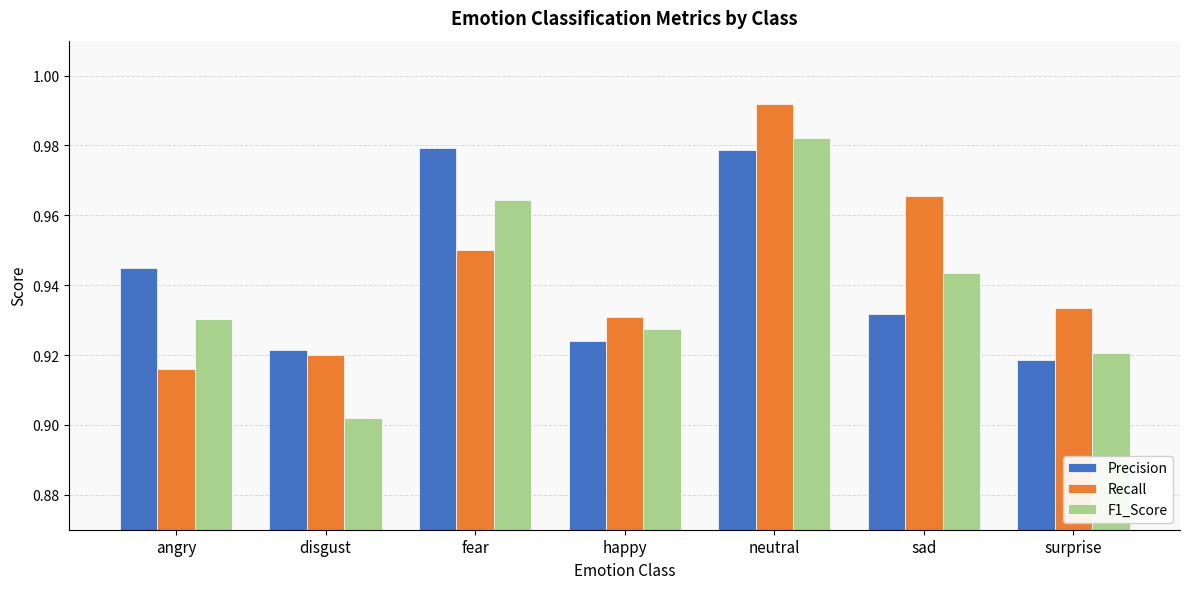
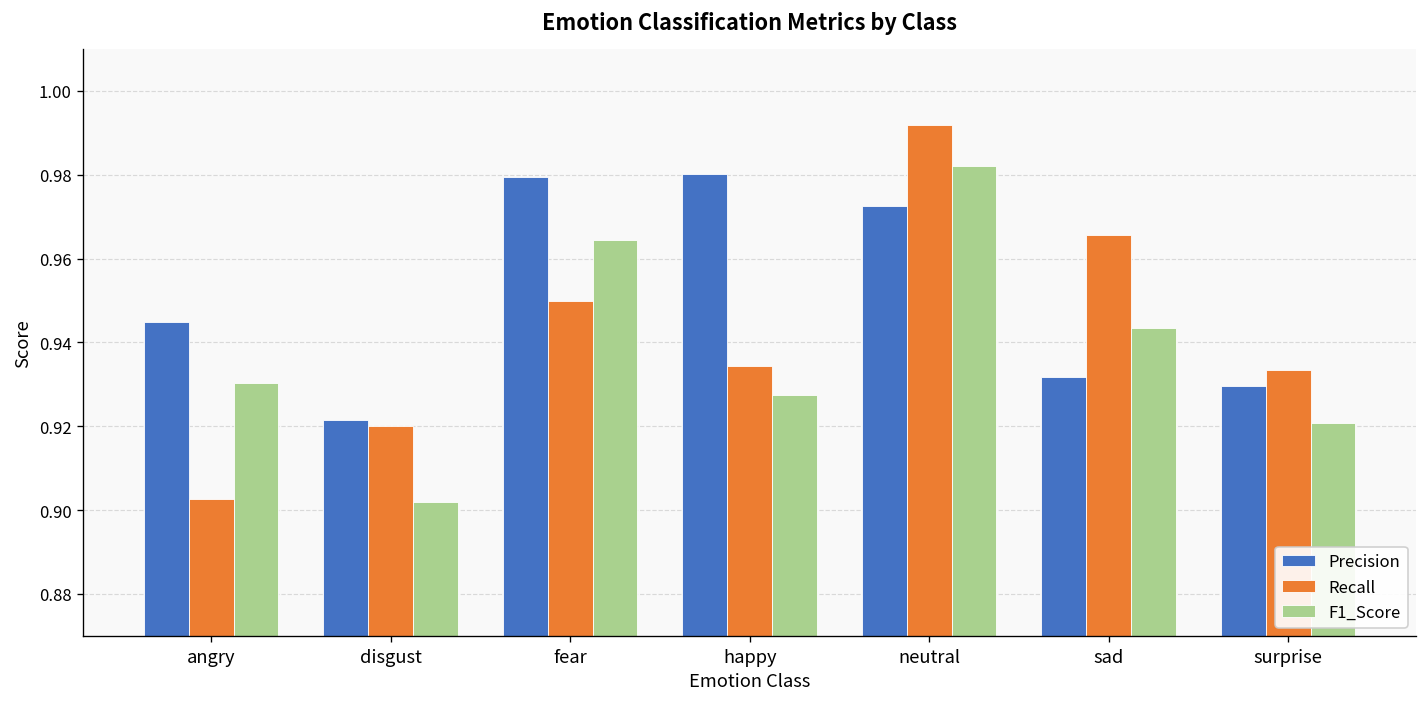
Recall, angry: 0.916 -> 0.903
Precision, happy: 0.924 -> 0.980
Recall, happy: 0.931 -> 0.934
Precision, neutral: 0.979 -> 0.972
Precision, surprise: 0.919 -> 0.930
